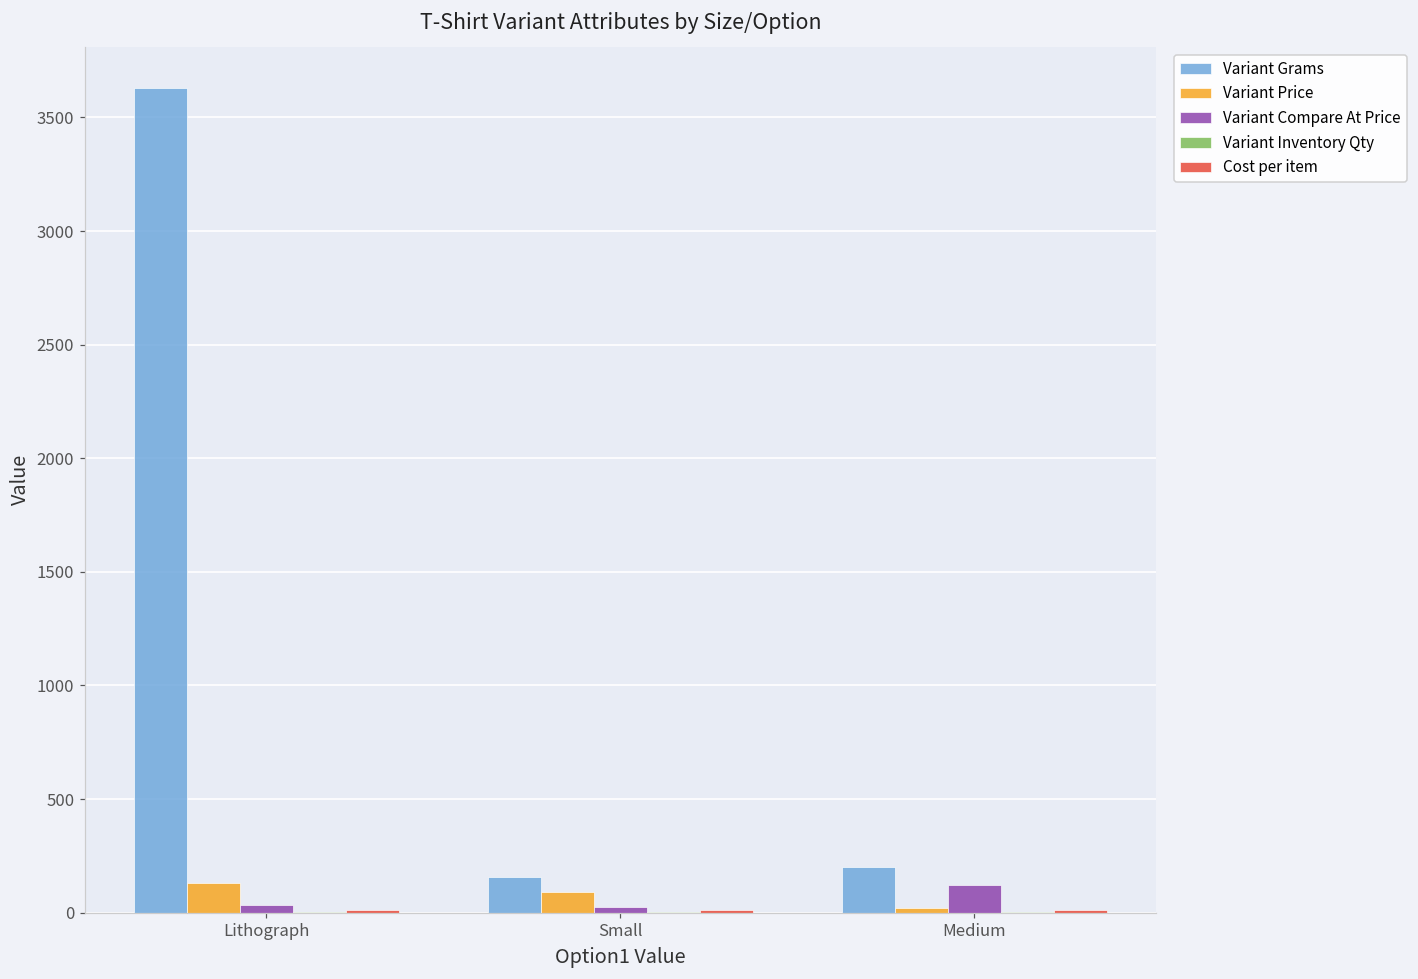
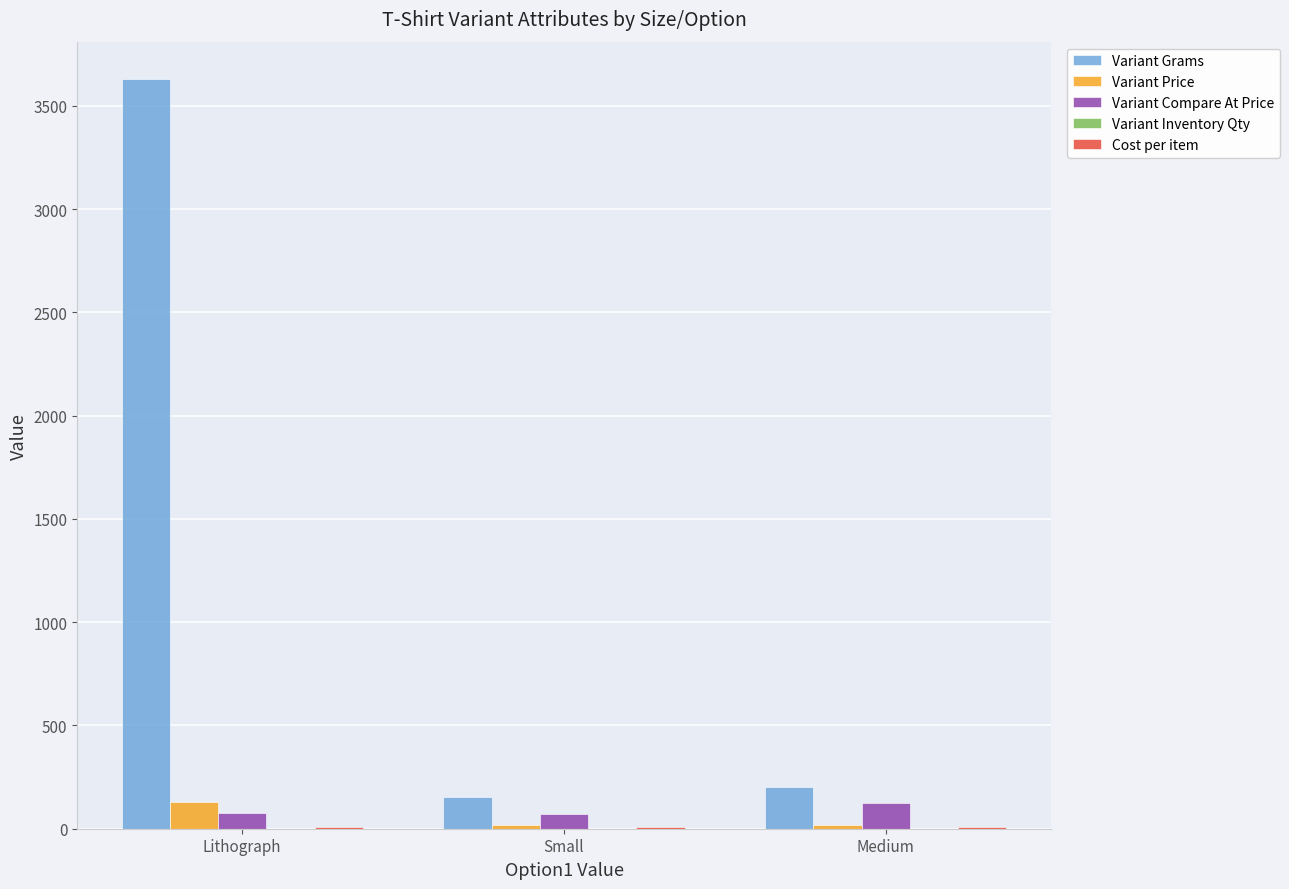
Variant Compare At Price, Lithograph: 40 -> 80
Variant Price, Small: 90 -> 20
Variant Compare At Price, Small: 20 -> 70
